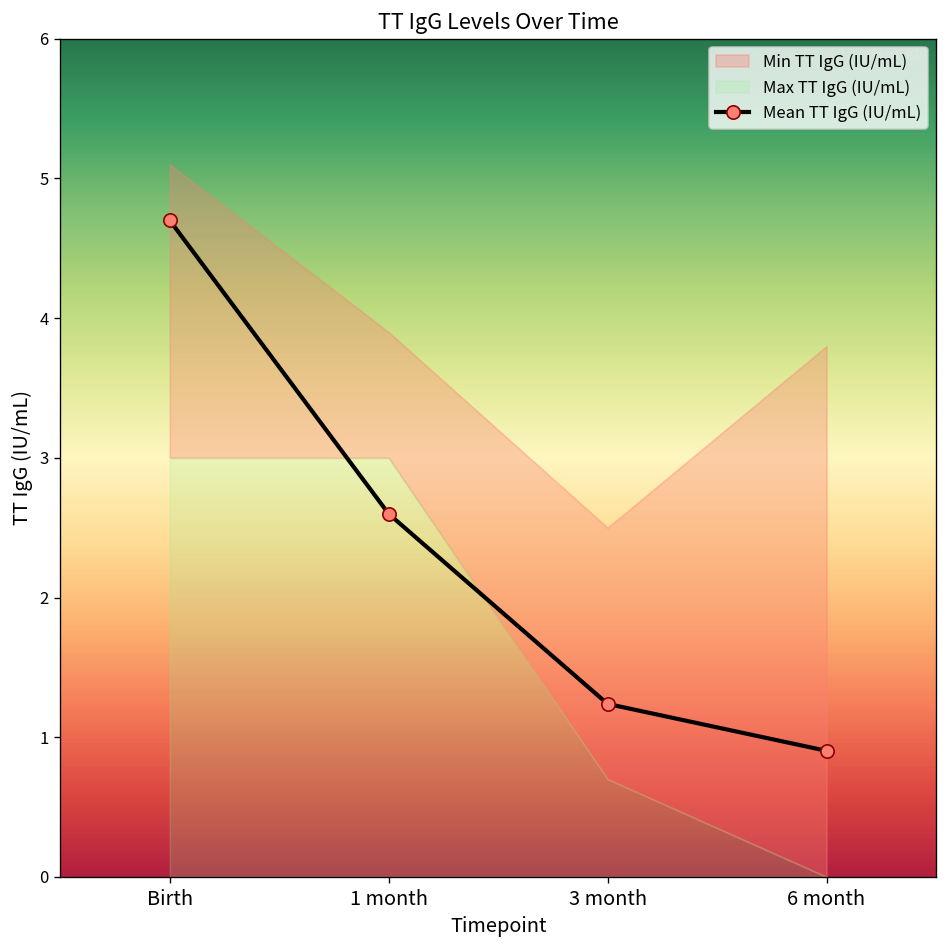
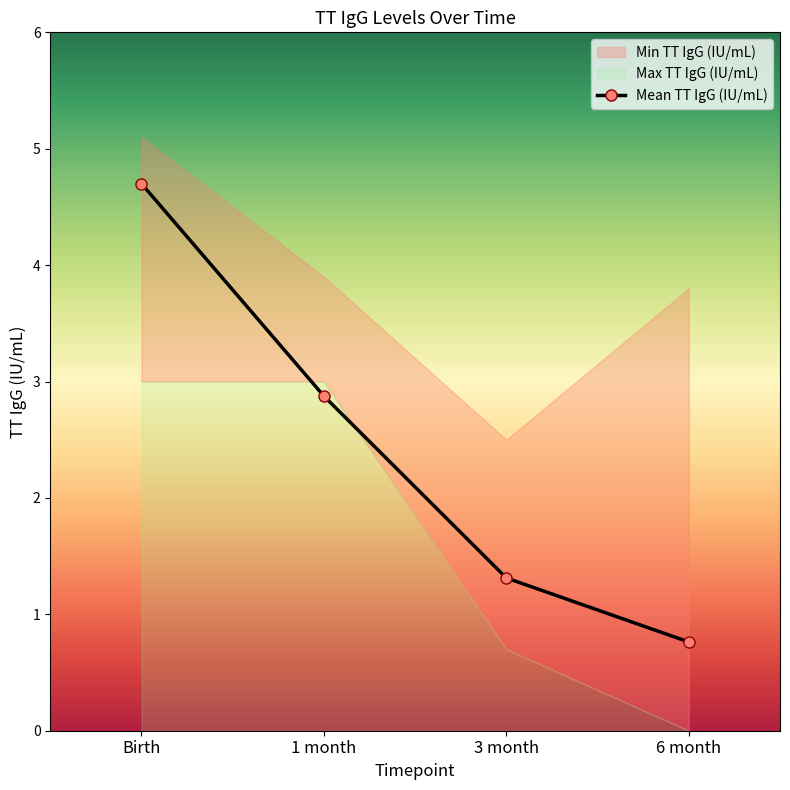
Mean TT IgG (IU/mL), 1 month: 2.60 -> 2.88
Mean TT IgG (IU/mL), 3 month: 1.24 -> 1.31
Mean TT IgG (IU/mL), 6 month: 0.90 -> 0.76
